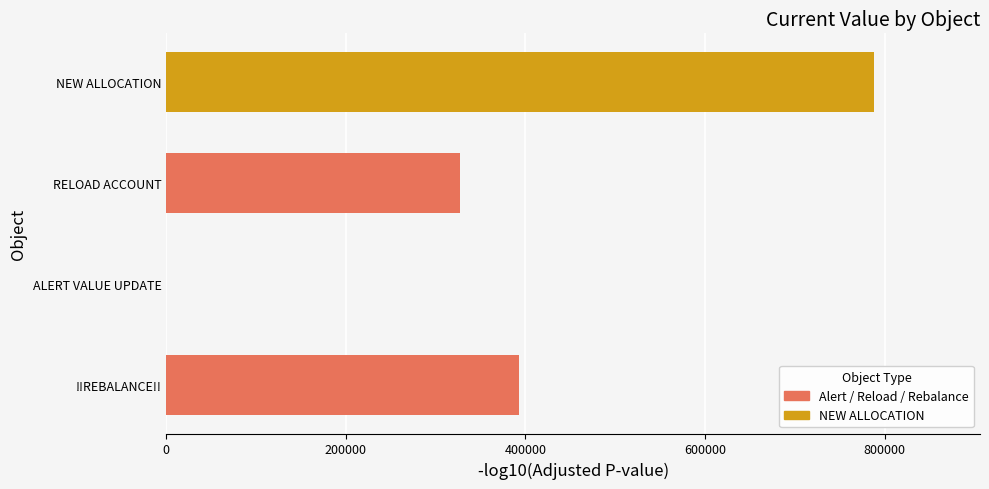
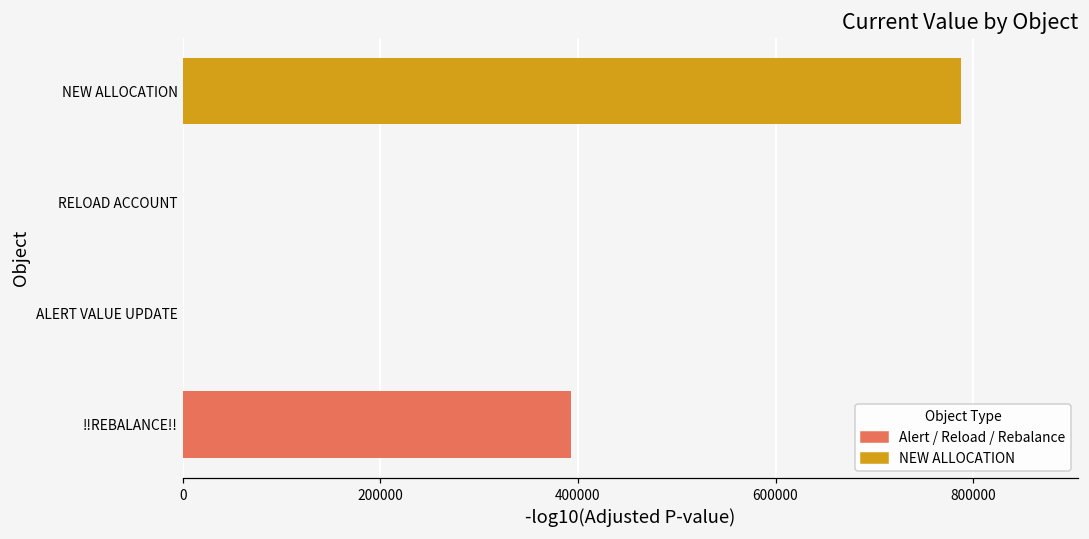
RELOAD ACCOUNT: 330000 -> 0
